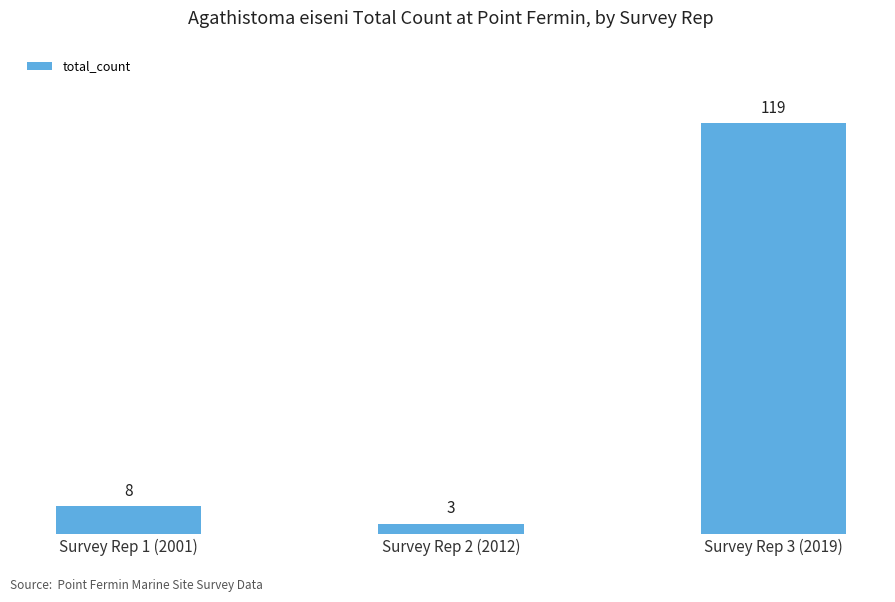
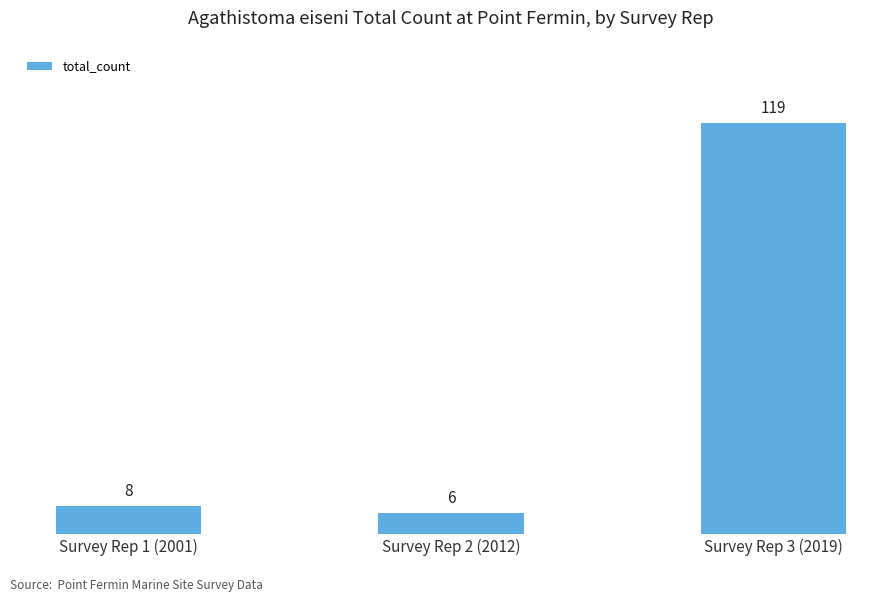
Survey Rep 2 (2012): 3 -> 6
